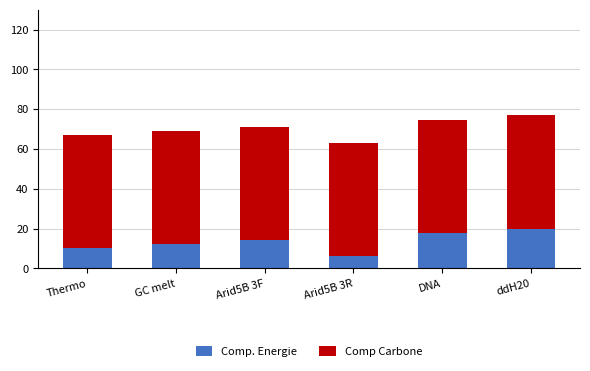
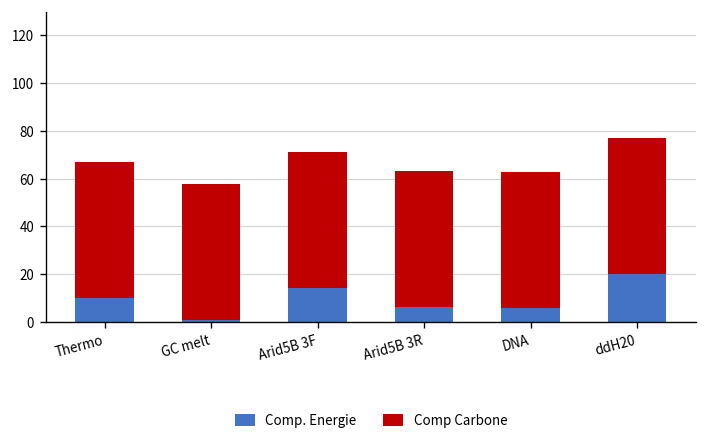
Comp. Energie, GC melt: 12 -> 1
Comp. Energie, DNA: 18 -> 6
